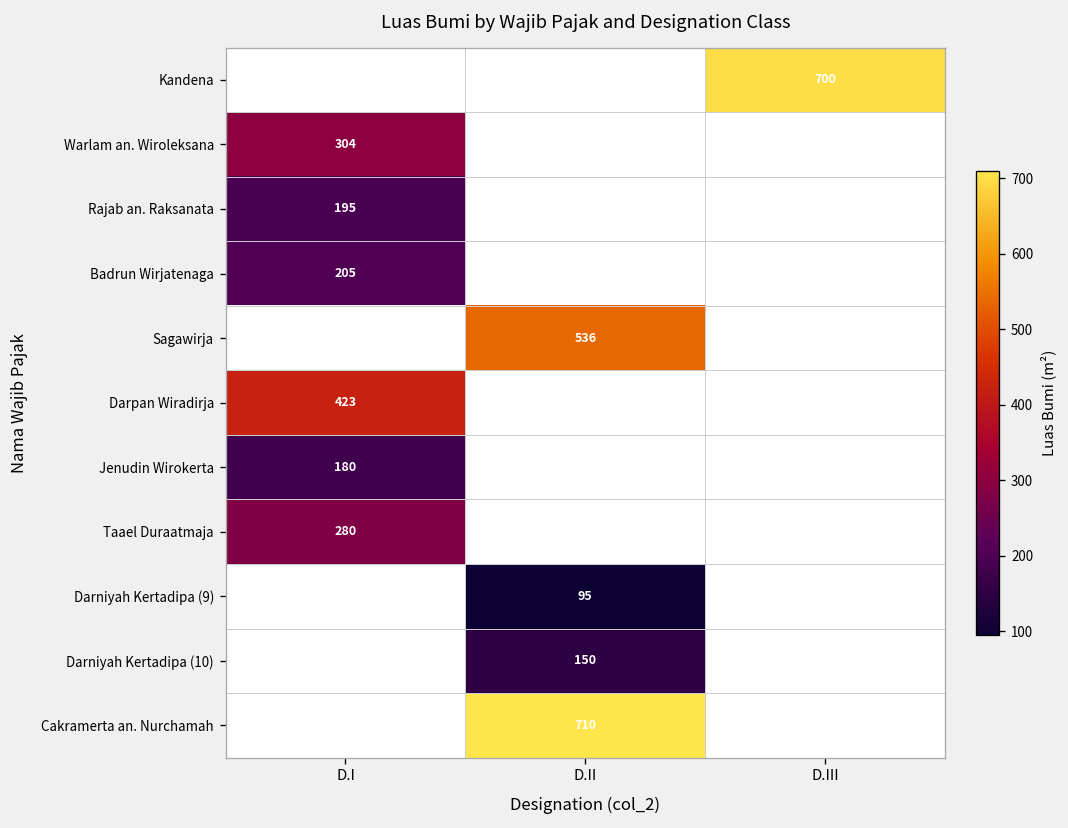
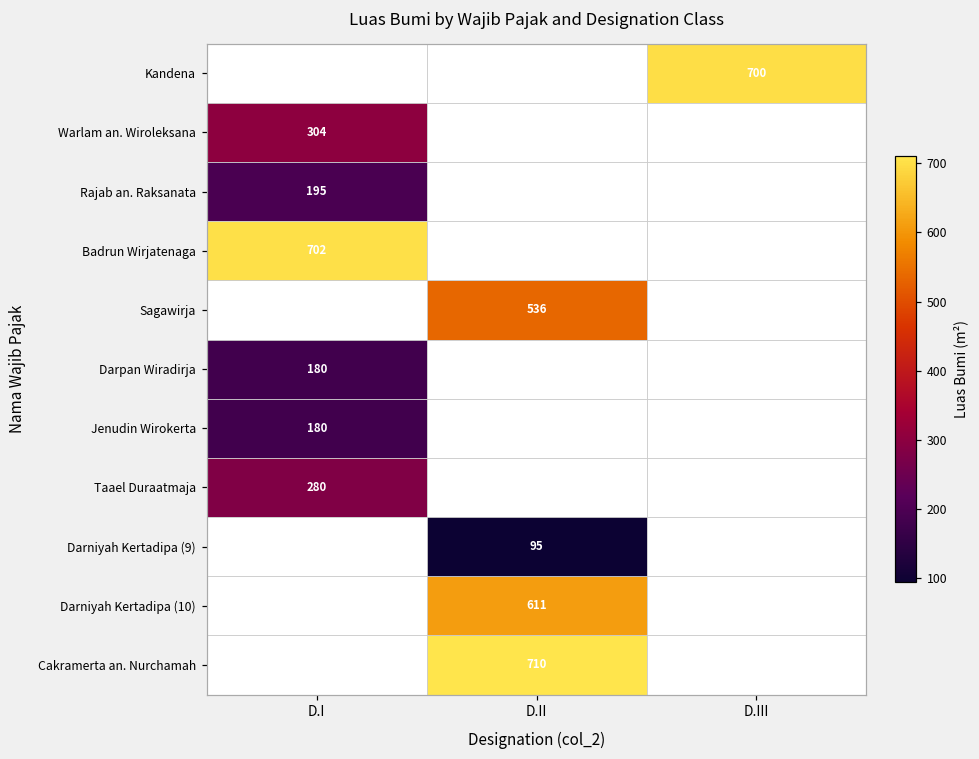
Badrun Wirjatenaga, D.I: 205 -> 702
Darpan Wiradirja, D.I: 423 -> 180
Darniyah Kertadipa (10), D.II: 150 -> 611
